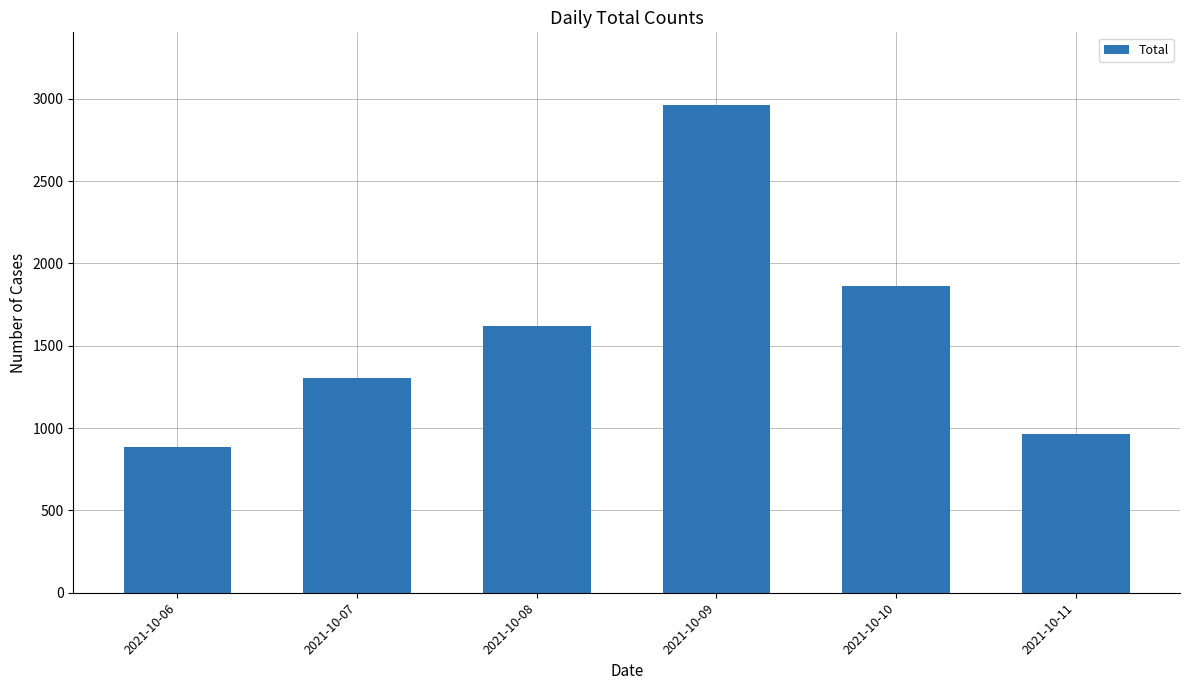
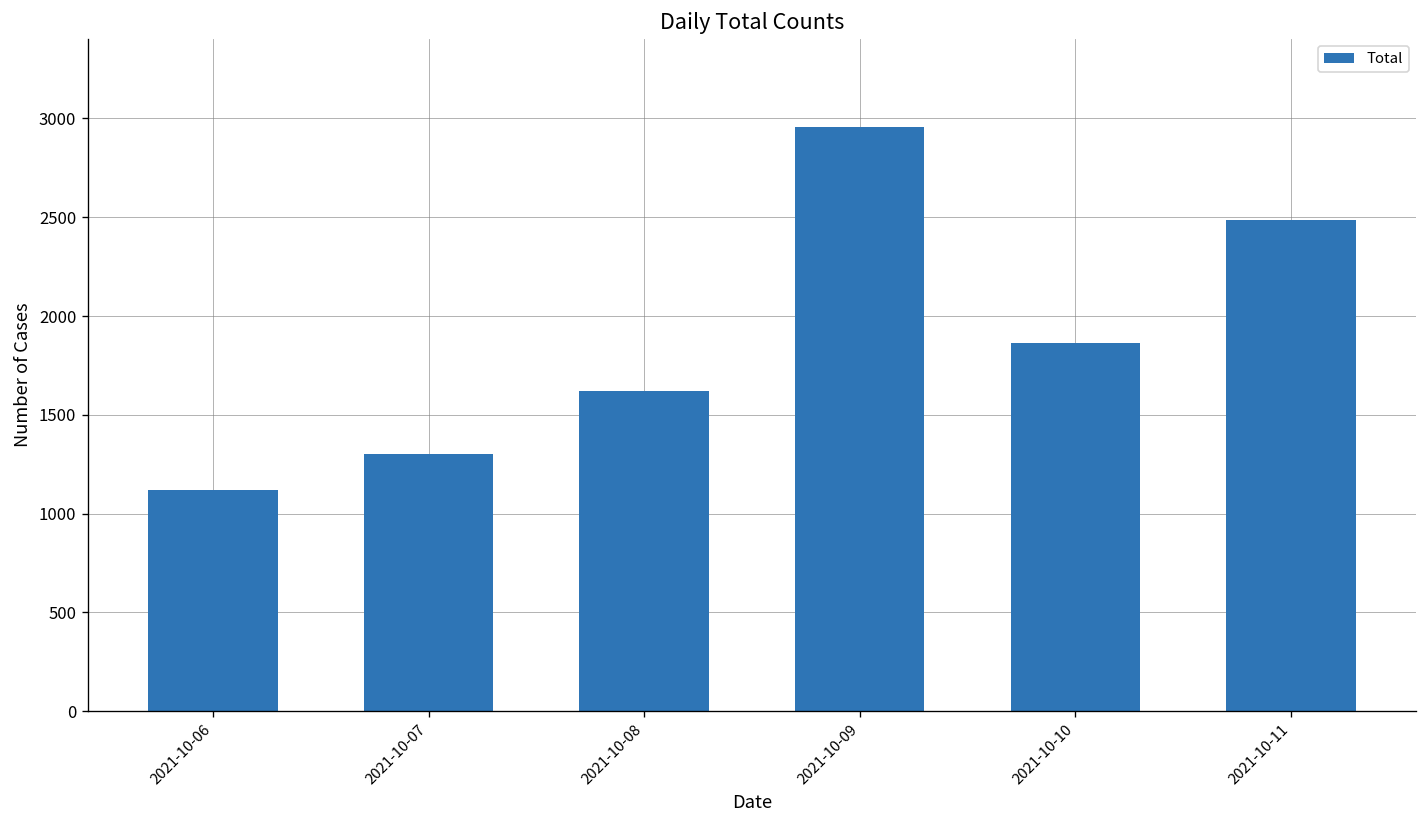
2021-10-06: 890 -> 1120
2021-10-11: 970 -> 2490
